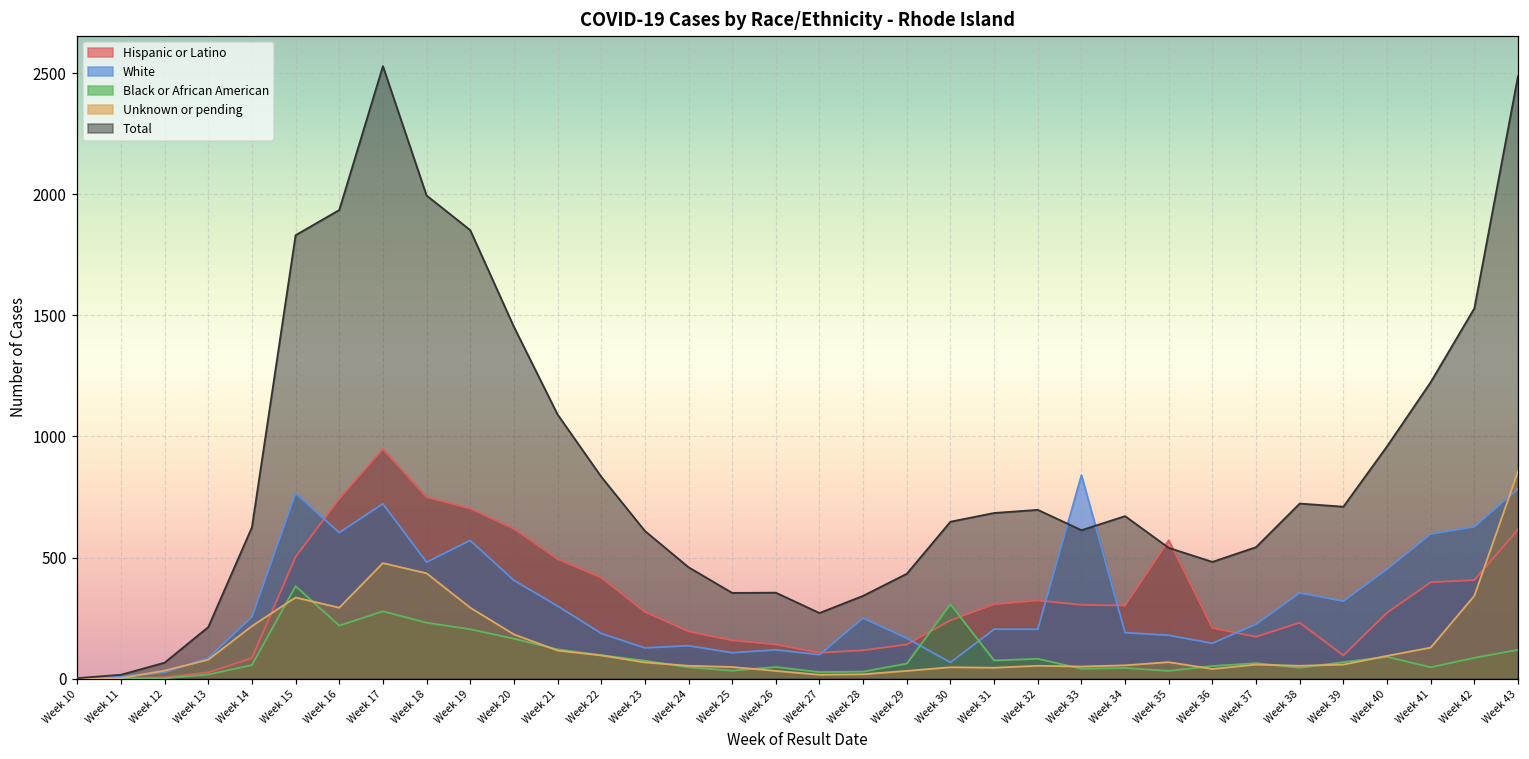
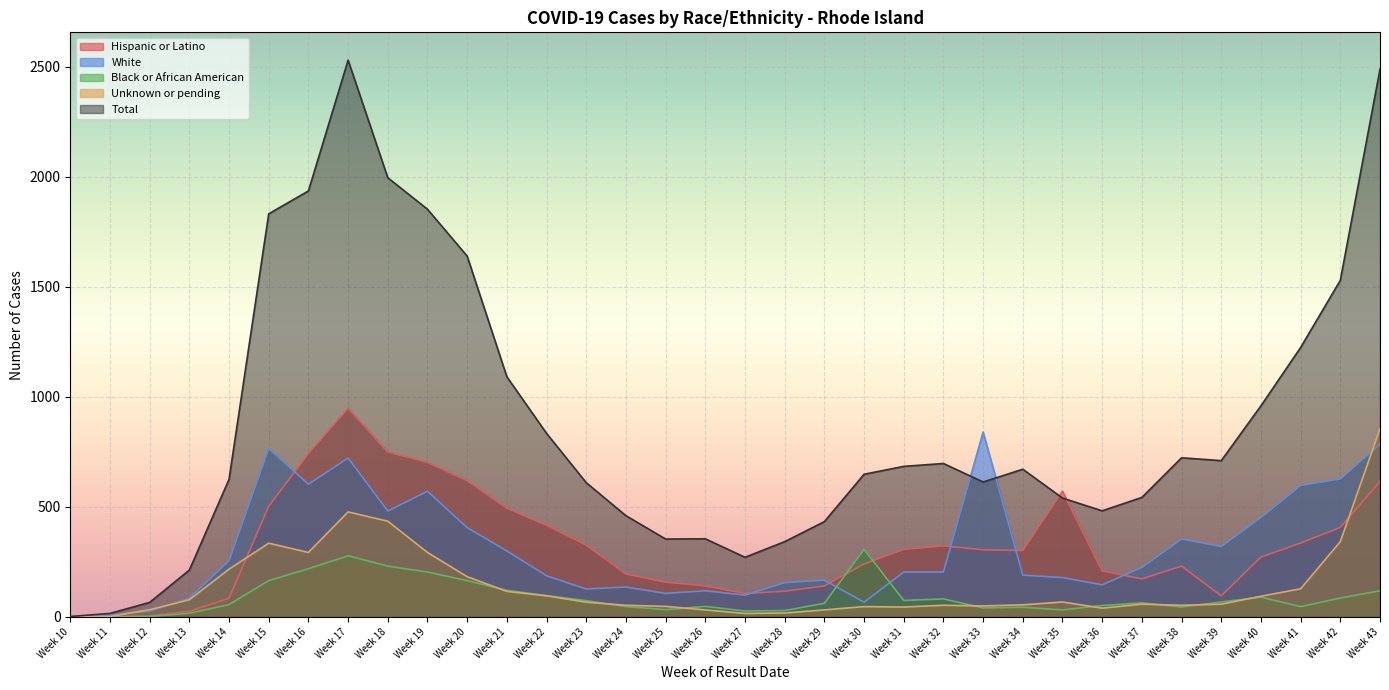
Black or African American, Week 15: 380 -> 170
Total, Week 20: 1450 -> 1640
Hispanic or Latino, Week 23: 280 -> 330
White, Week 28: 250 -> 160
Hispanic or Latino, Week 41: 400 -> 340
